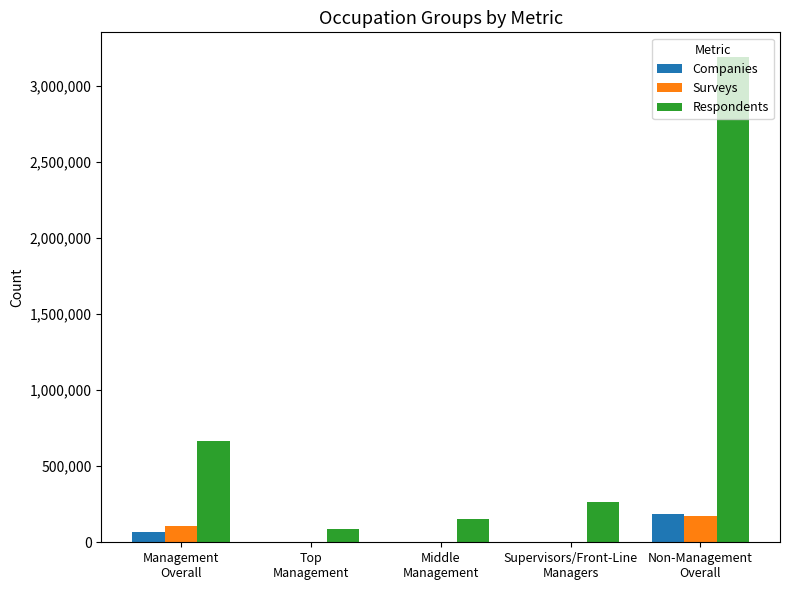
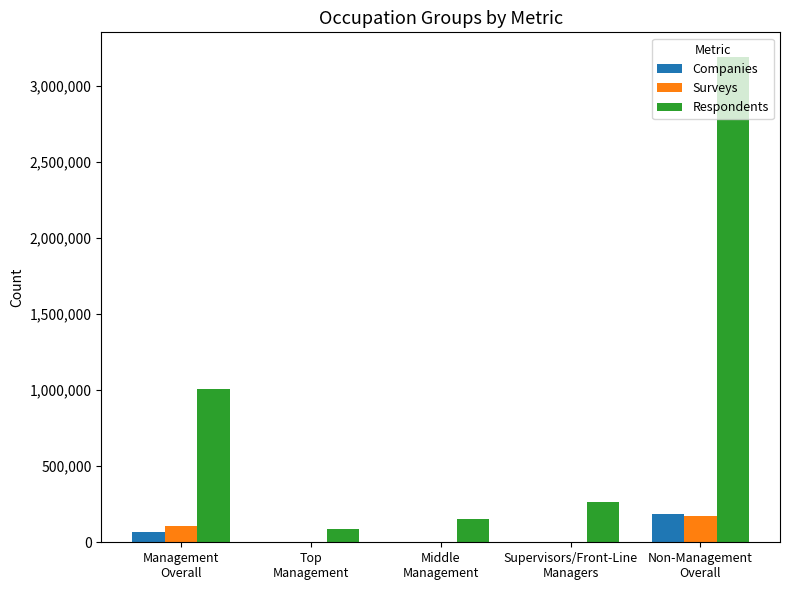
Respondents, Management Overall: 670,000 -> 1,000,000
